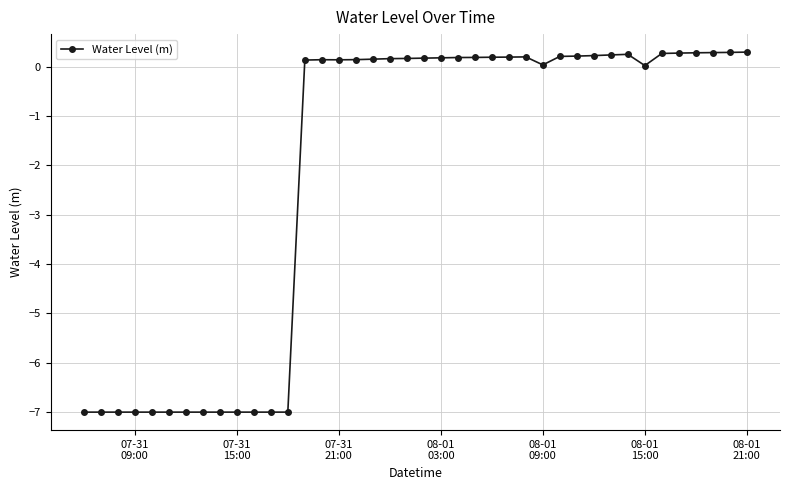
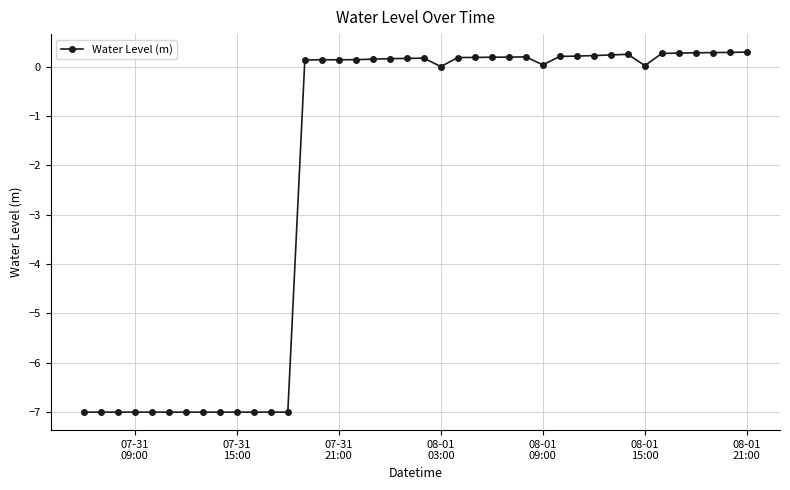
08-01 03:00: 0.2 -> 0.0
